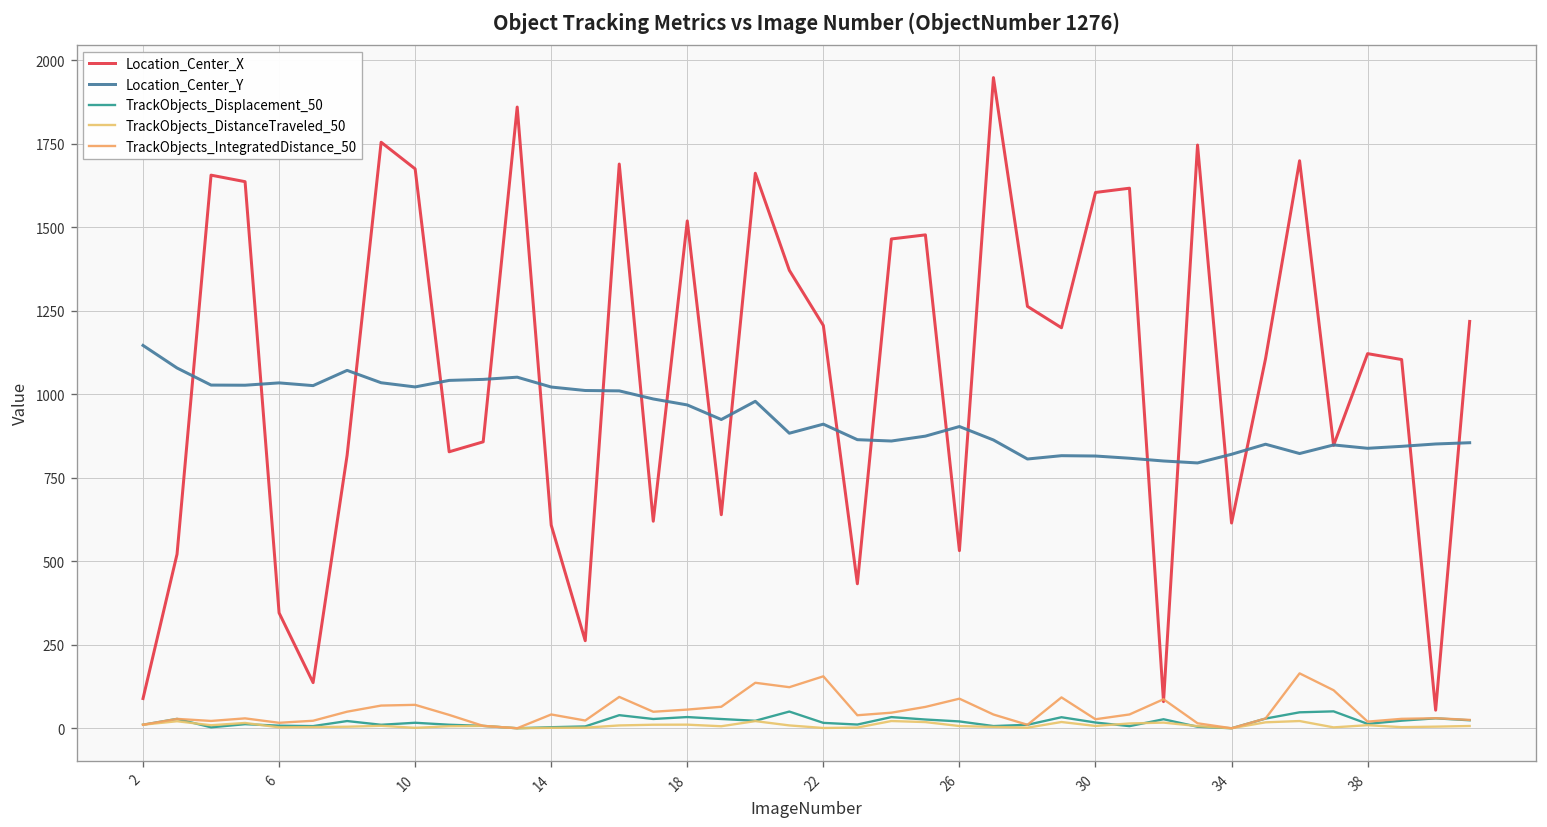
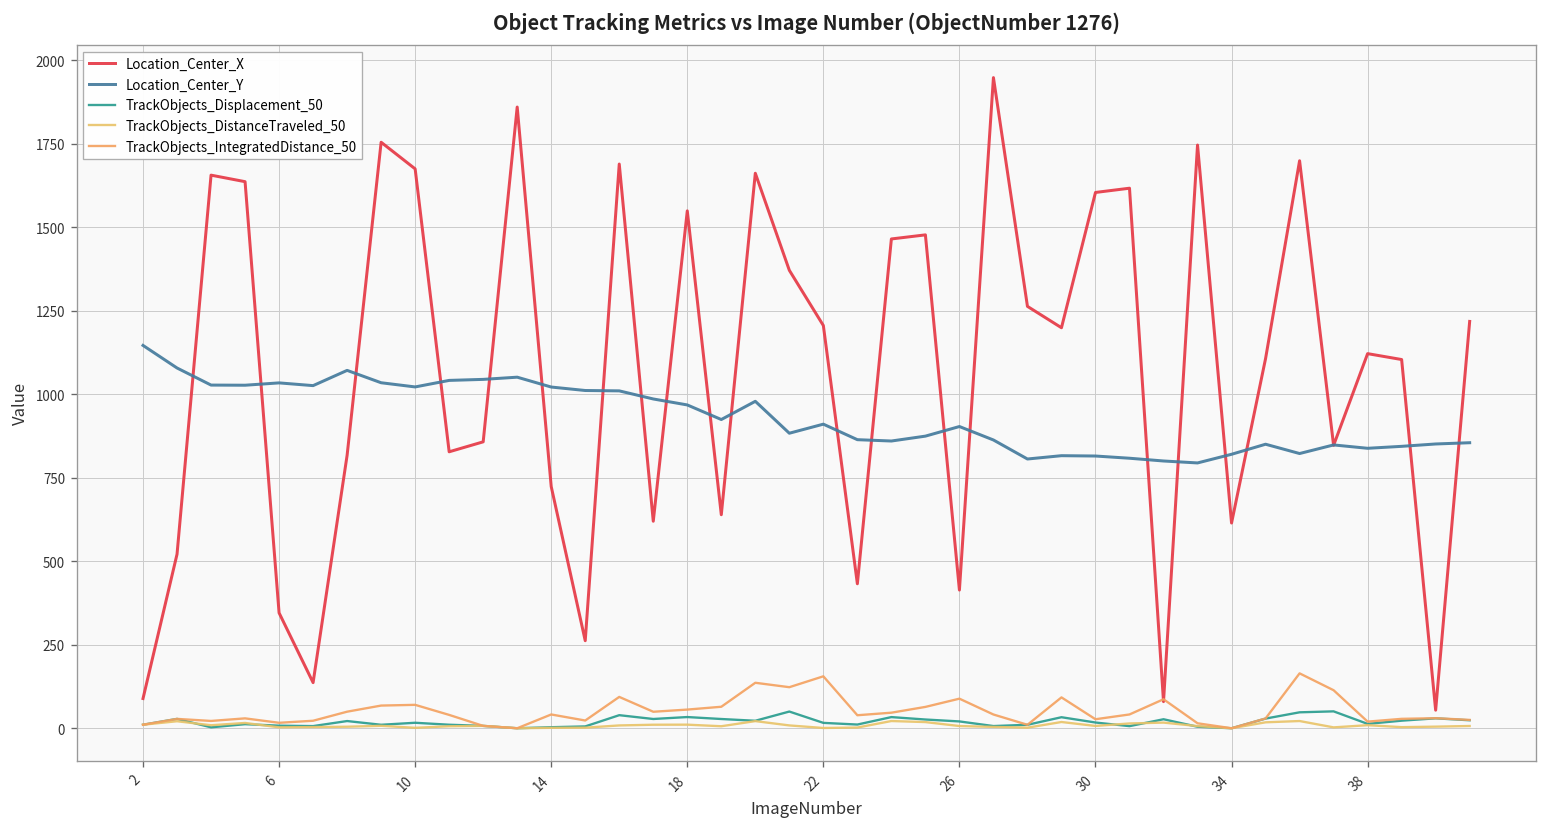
Location_Center_X, 14: 610 -> 720
Location_Center_X, 18: 1520 -> 1550
Location_Center_X, 26: 530 -> 410
